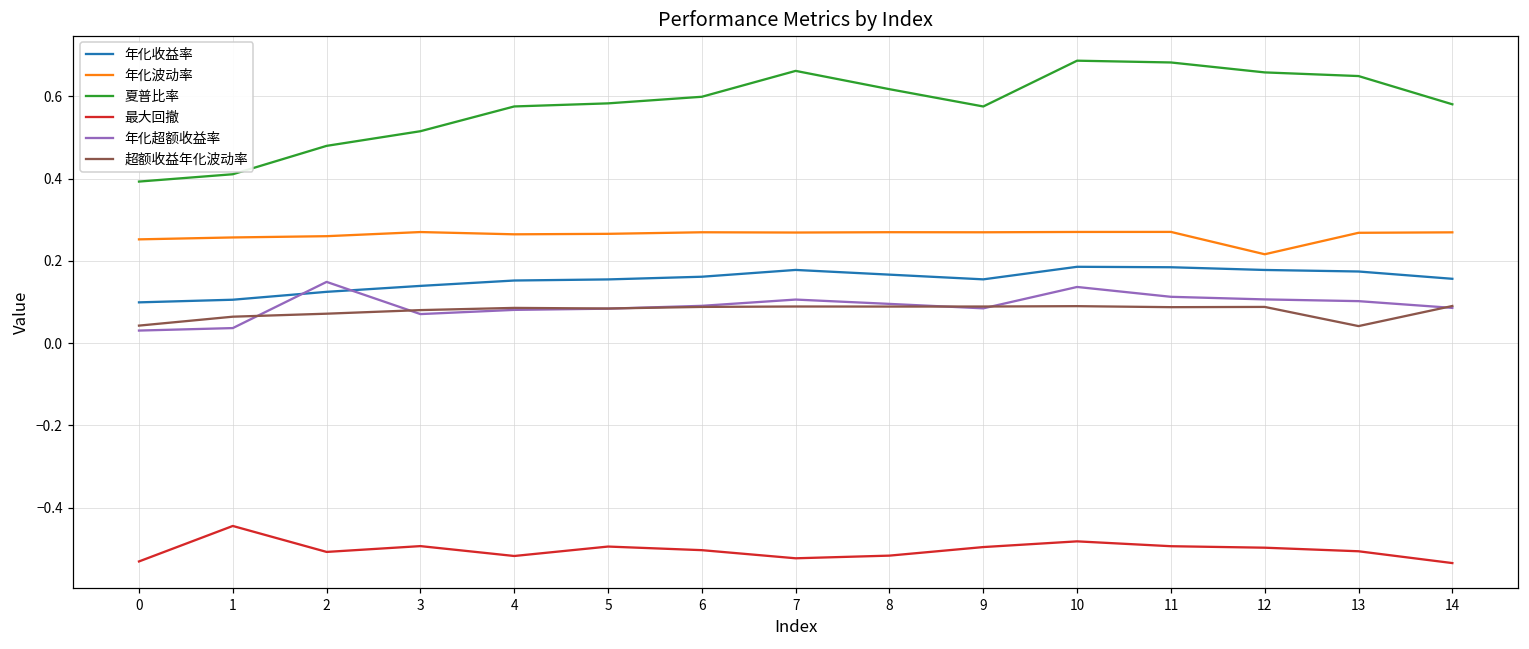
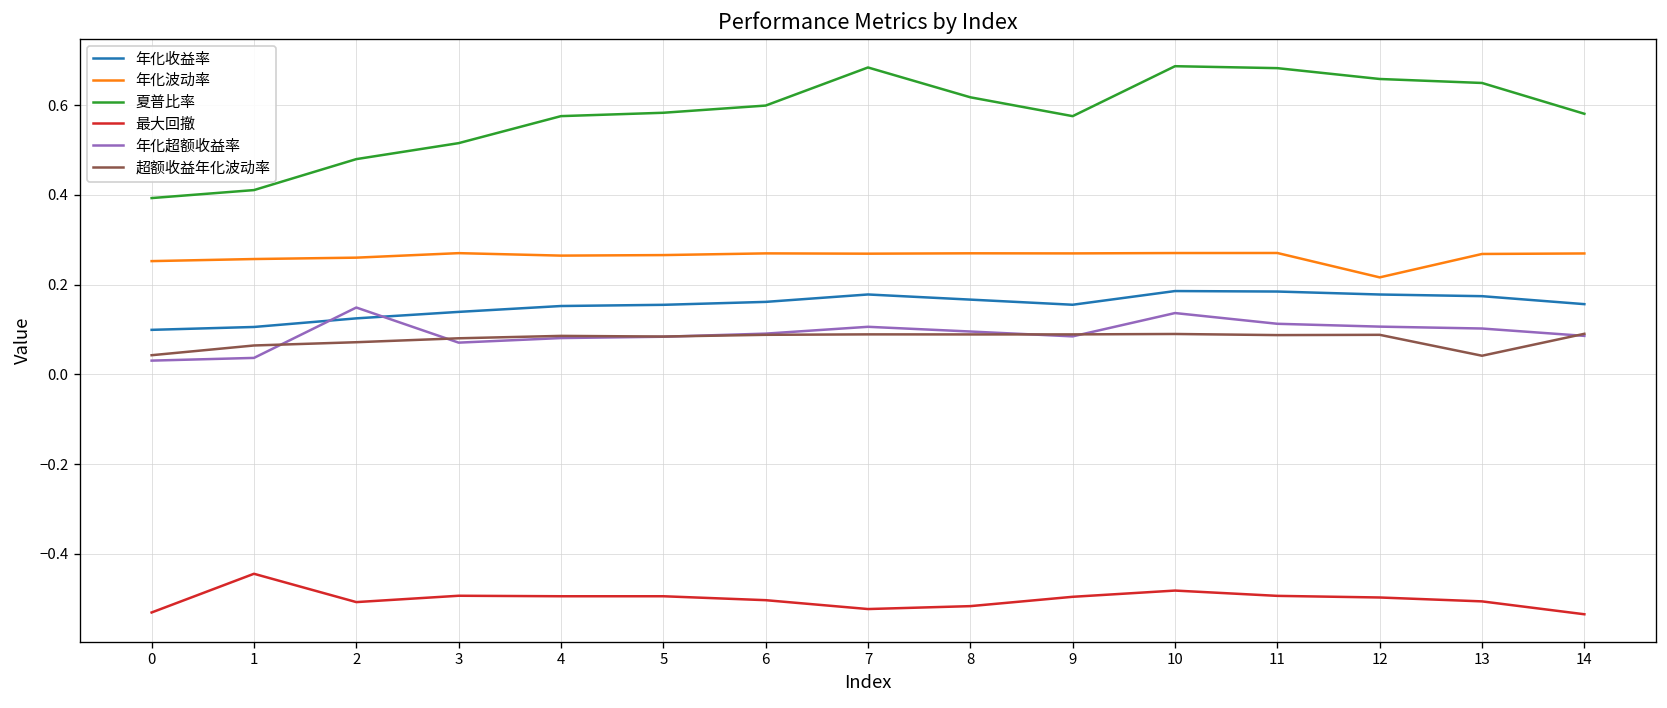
最大回撤, 4: -0.52 -> -0.49
夏普比率, 7: 0.66 -> 0.68
